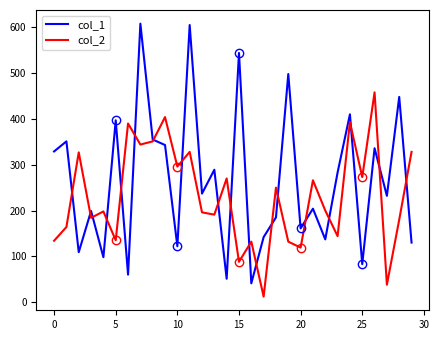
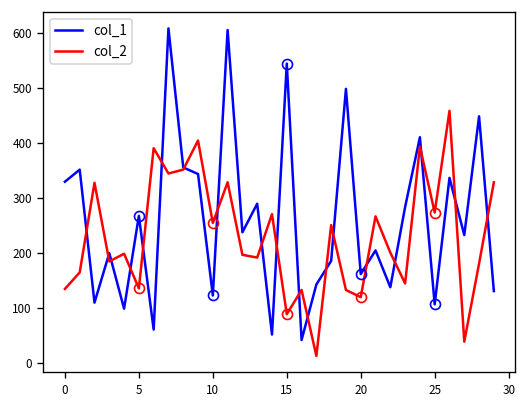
col_1, 5: 400 -> 270
col_2, 10: 300 -> 250
col_1, 25: 80 -> 110
